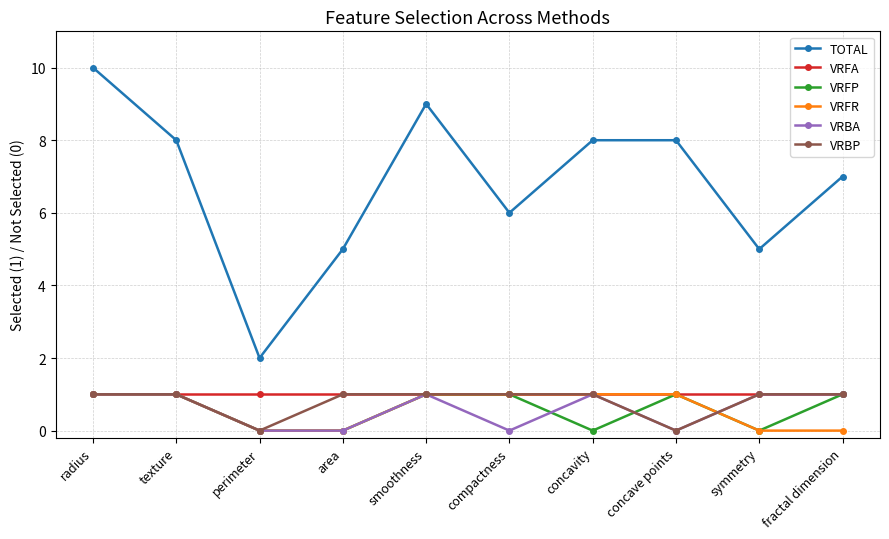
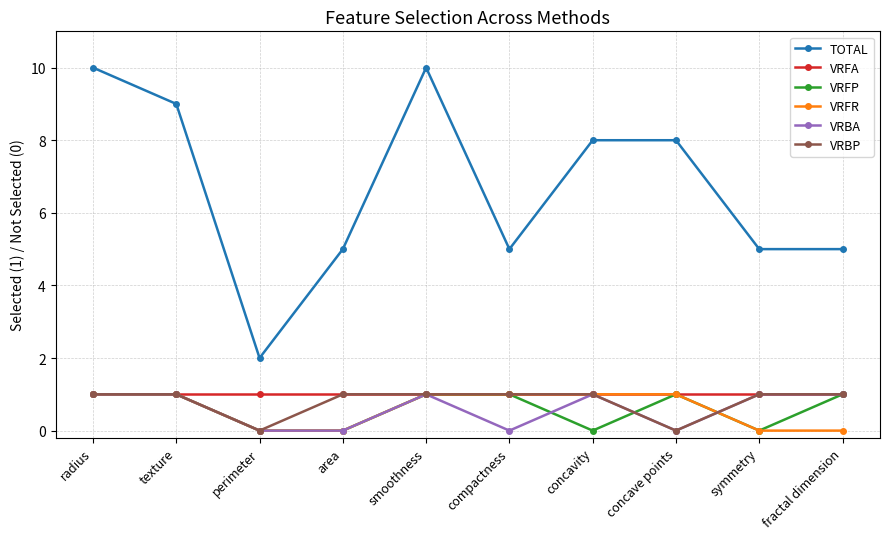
TOTAL, texture: 8 -> 9
TOTAL, smoothness: 9 -> 10
TOTAL, compactness: 6 -> 5
TOTAL, fractal dimension: 7 -> 5
